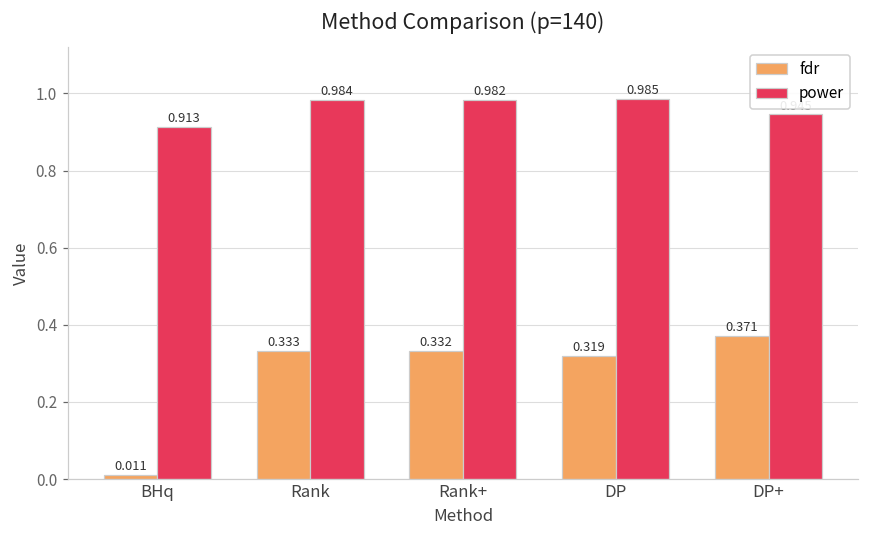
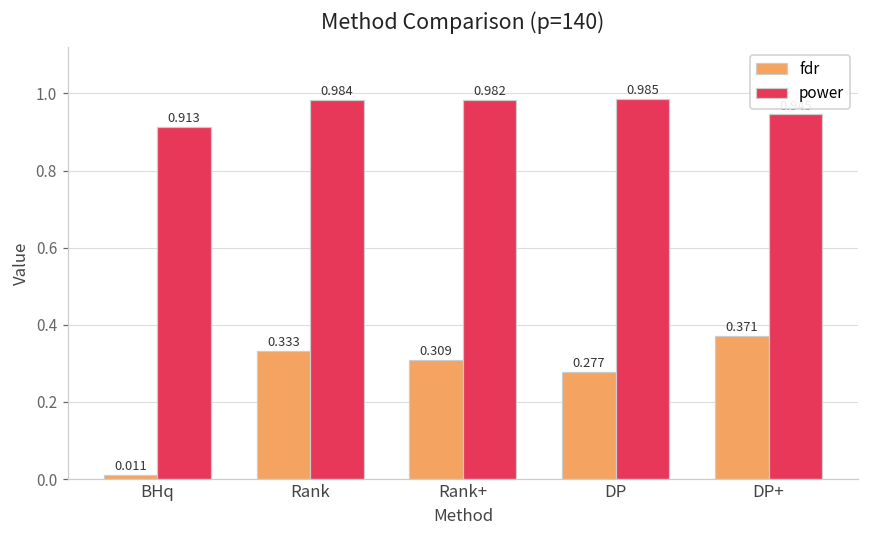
fdr, Rank+: 0.332 -> 0.309
fdr, DP: 0.319 -> 0.277
